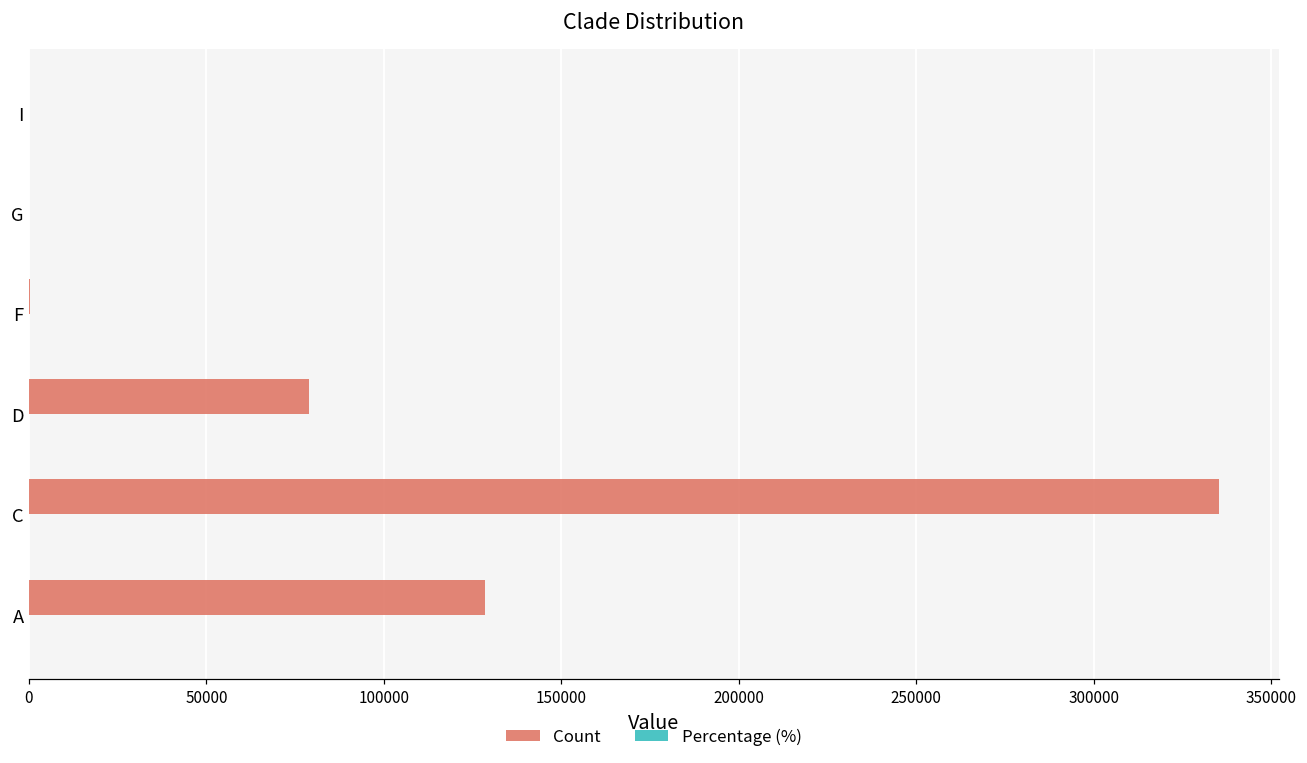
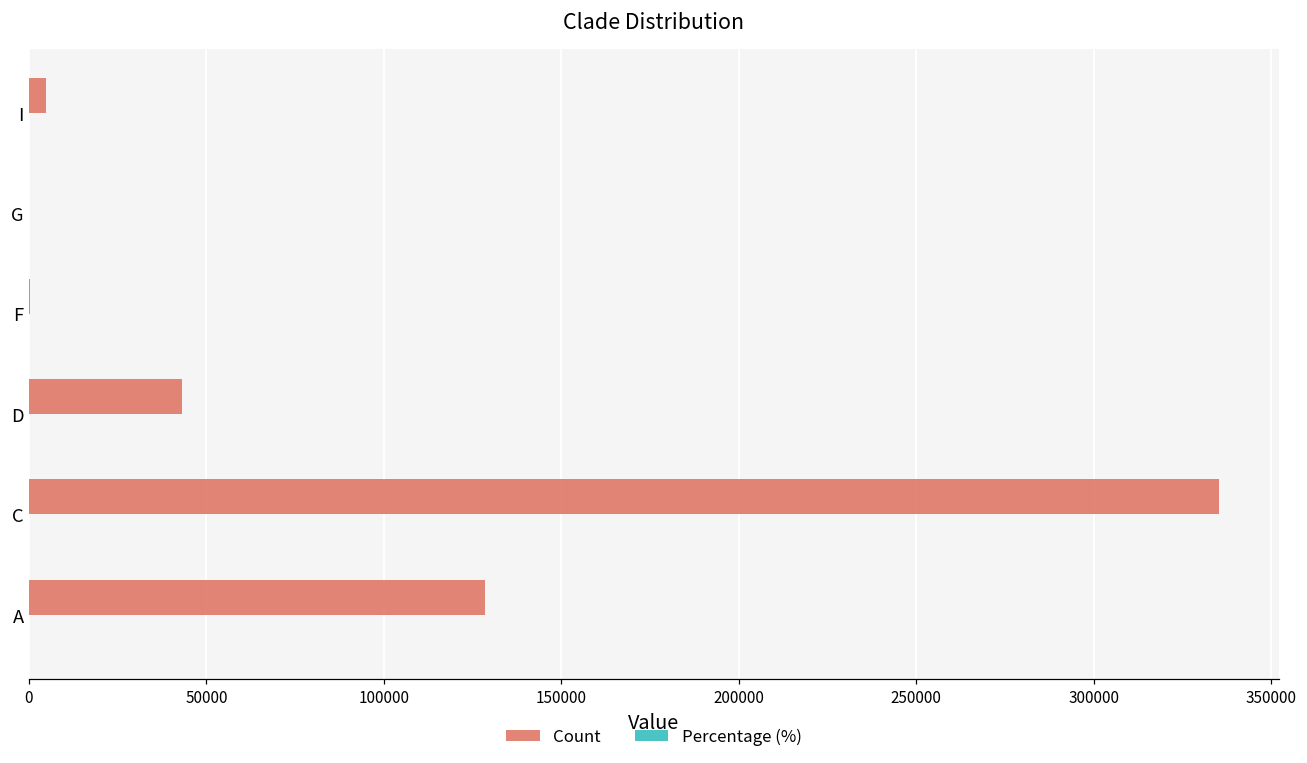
Count, I: 0 -> 5000
Count, D: 79000 -> 43000
